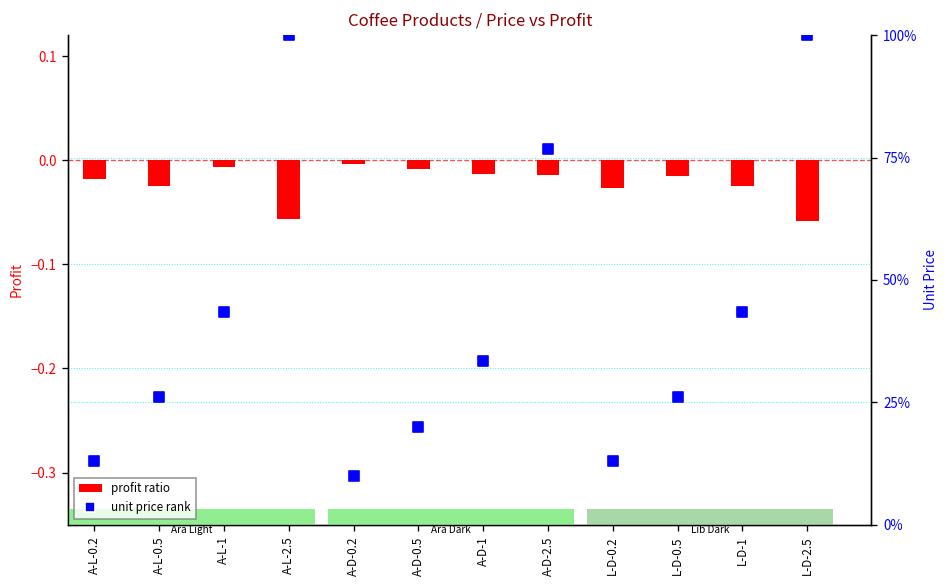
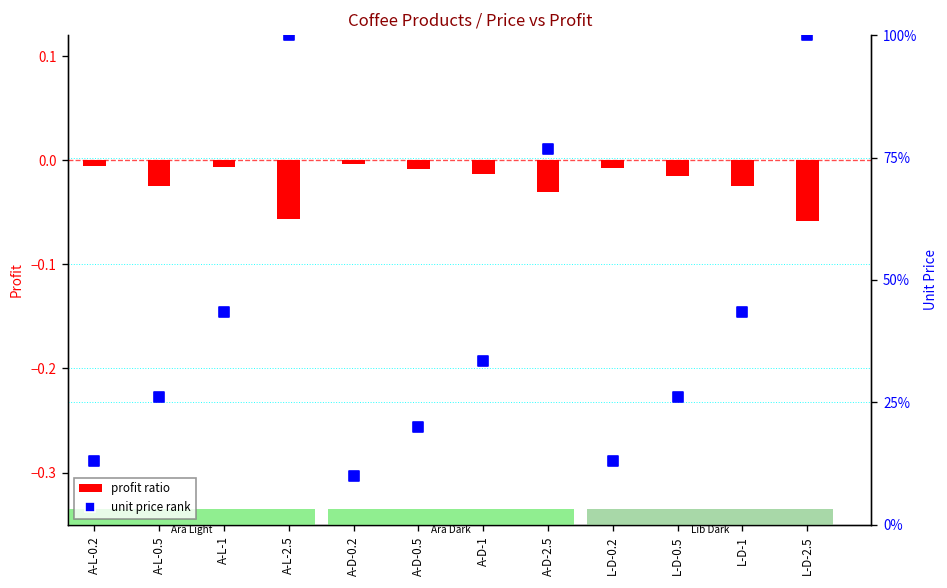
profit ratio, A-L-0.2: -0.02 -> -0.01
profit ratio, A-D-2.5: -0.01 -> -0.03
profit ratio, L-D-0.2: -0.03 -> -0.01
